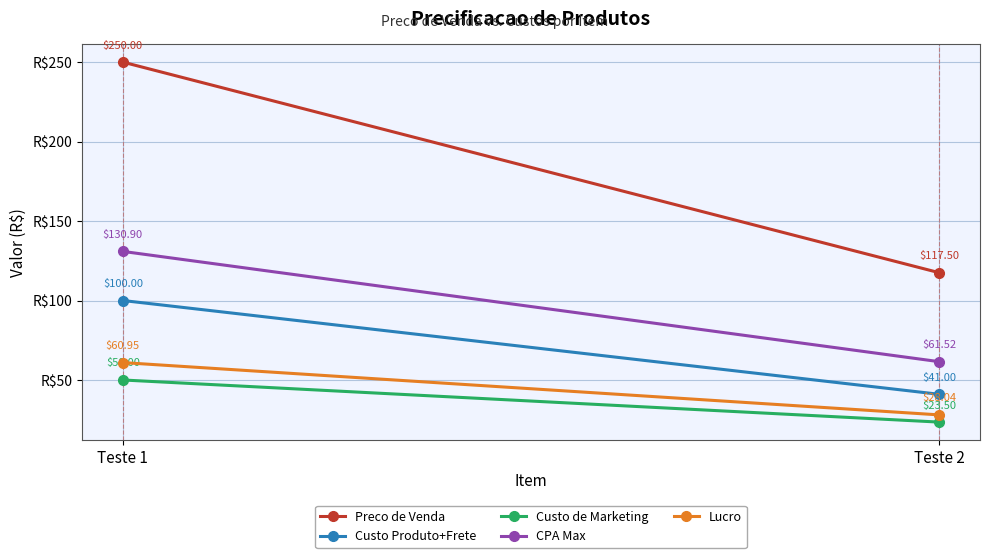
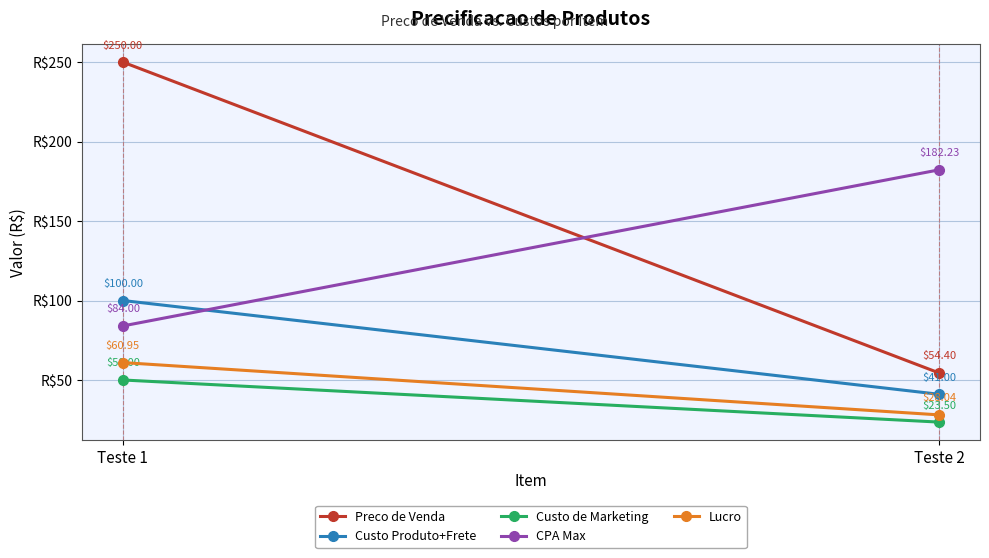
CPA Max, Teste 1: $130.90 -> $84.00
Preco de Venda, Teste 2: $117.50 -> $54.40
CPA Max, Teste 2: $61.52 -> $182.23
